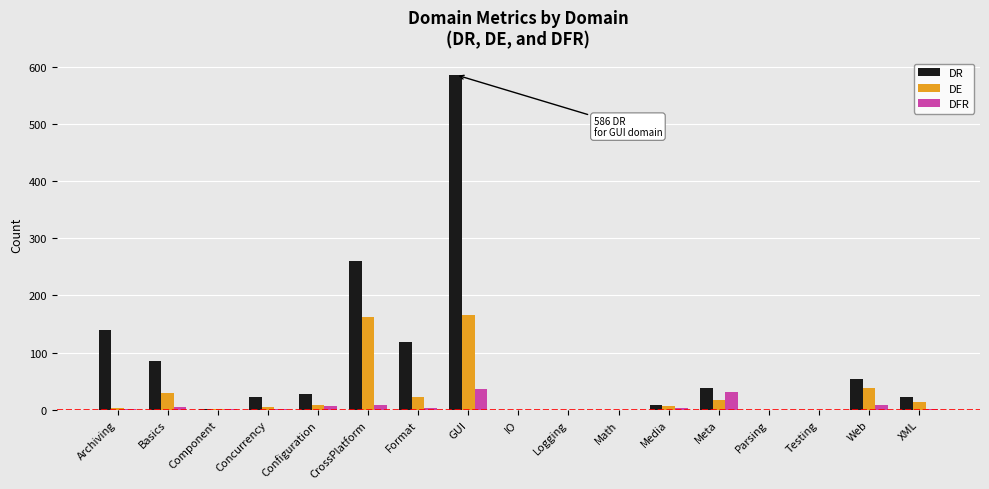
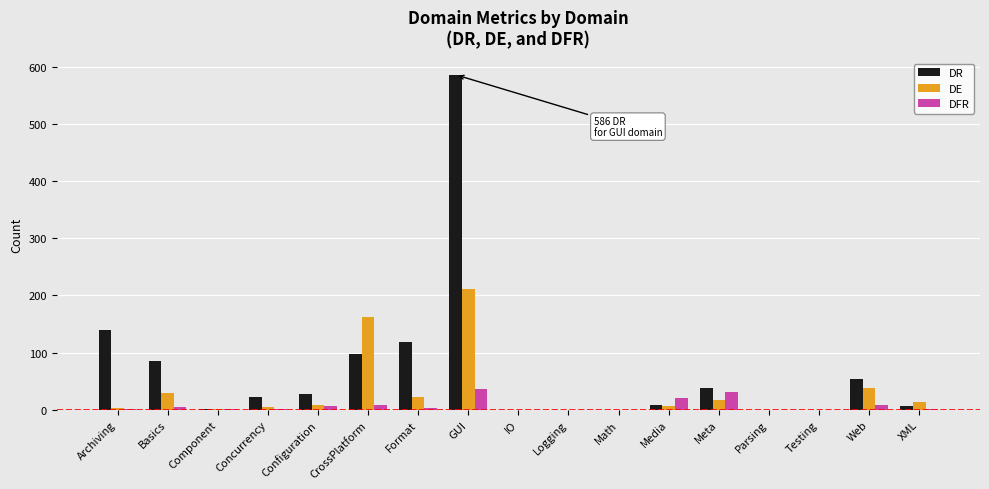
DR, CrossPlatform: 260 -> 100
DE, GUI: 170 -> 210
DFR, Media: 0 -> 20
DR, XML: 20 -> 10
